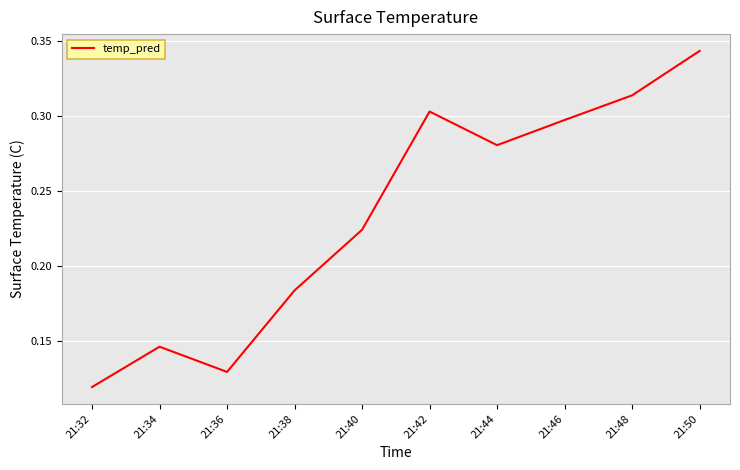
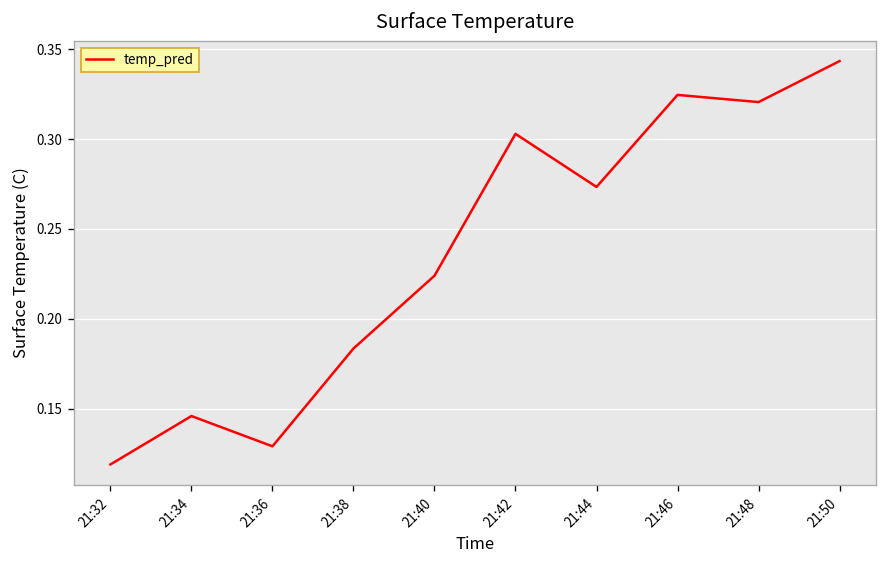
21:44: 0.280 -> 0.273
21:46: 0.297 -> 0.325
21:48: 0.314 -> 0.321
